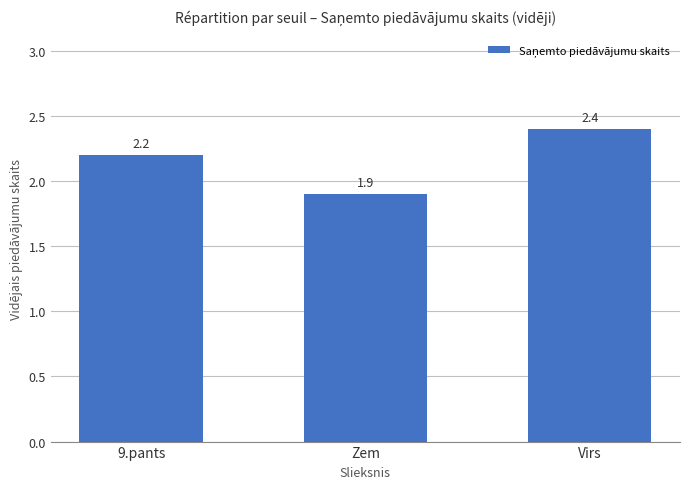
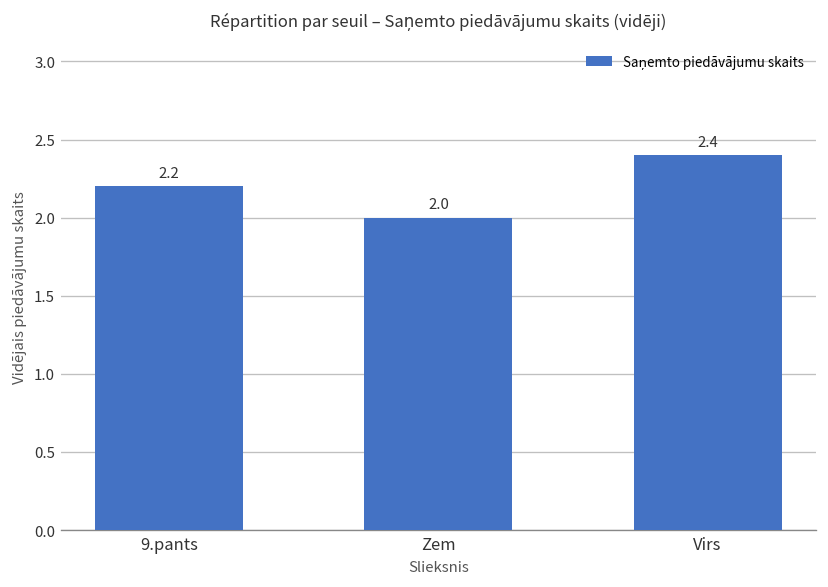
Zem: 1.9 -> 2.0
